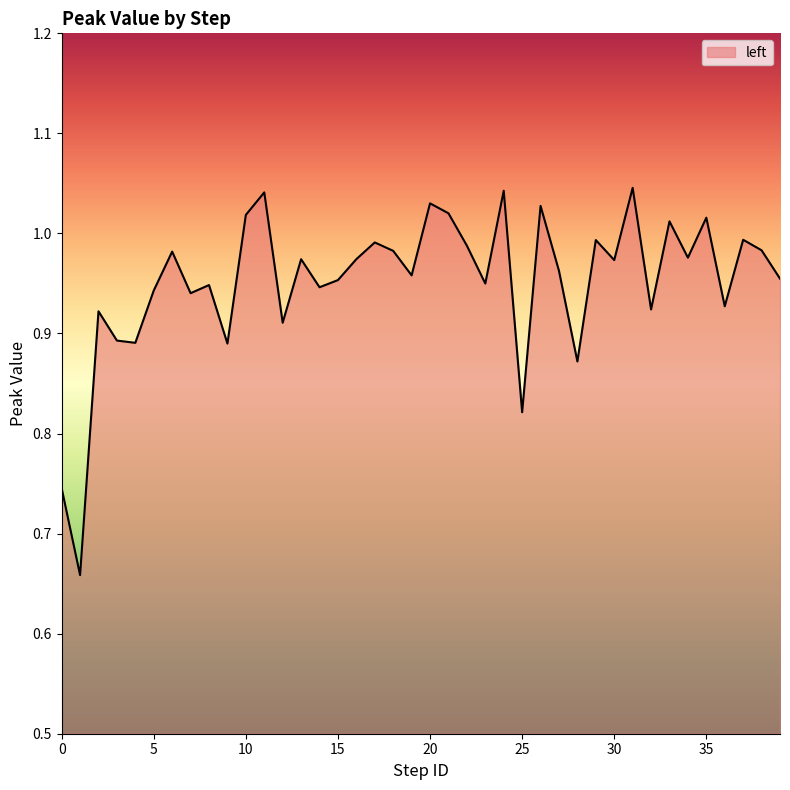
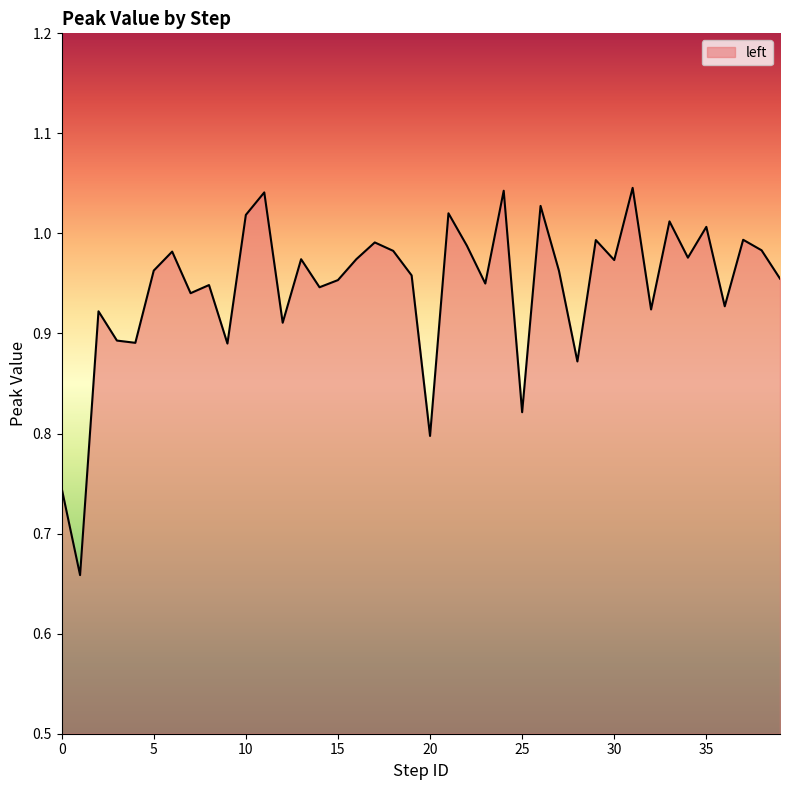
5: 0.943 -> 0.963
20: 1.030 -> 0.798
35: 1.016 -> 1.007
